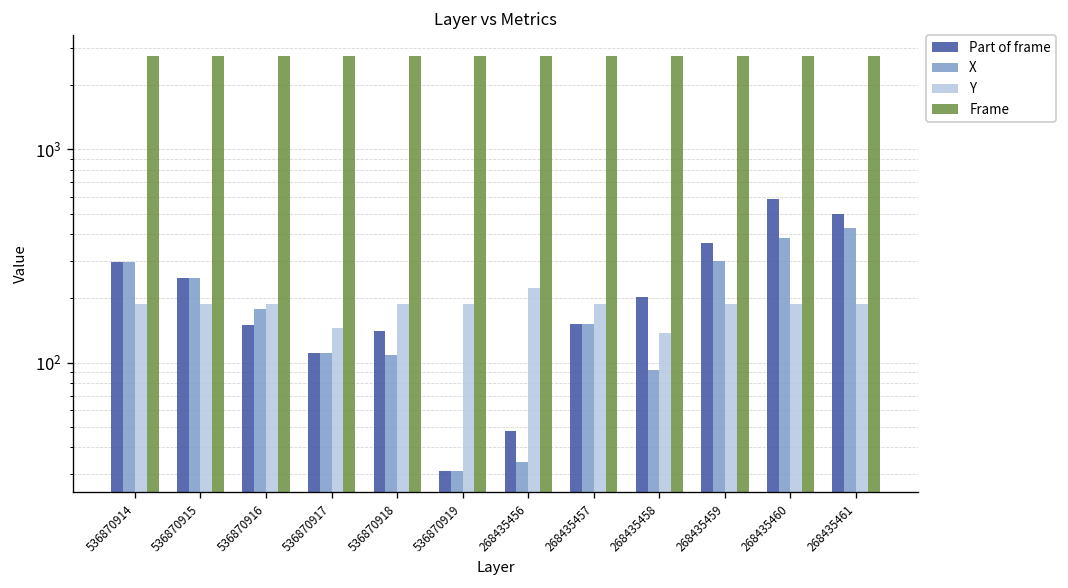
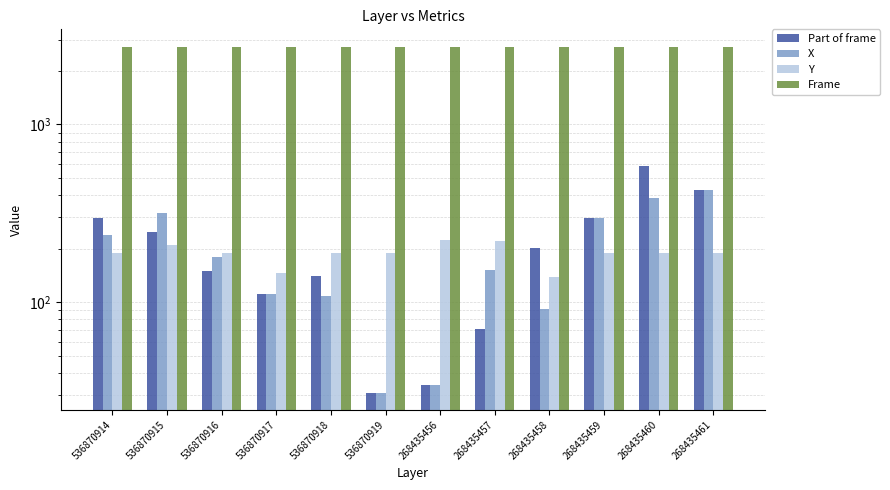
X, 536870914: 300 -> 240
X, 536870915: 250 -> 320
Y, 536870915: 190 -> 210
Part of frame, 268435456: 48 -> 34
Part of frame, 268435457: 150 -> 71
Y, 268435457: 190 -> 220
Part of frame, 268435459: 370 -> 300
Part of frame, 268435461: 500 -> 430
